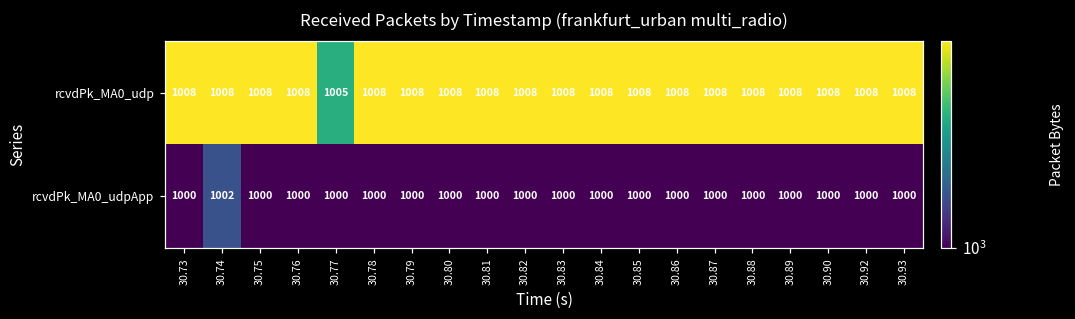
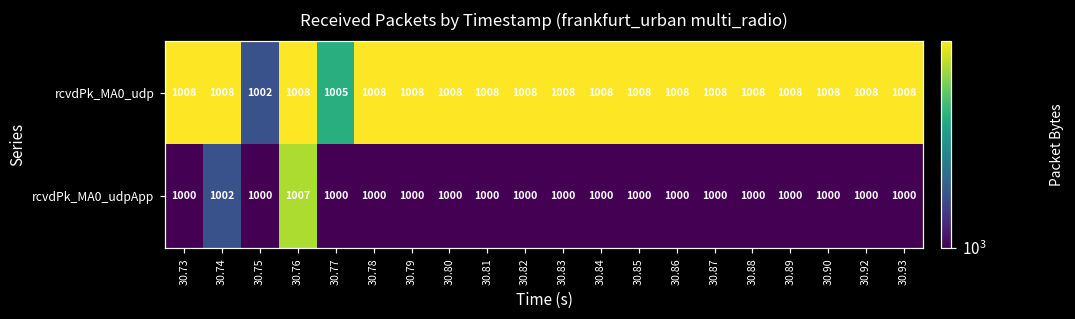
rcvdPk_MA0_udp, 30.75: 1008 -> 1002
rcvdPk_MA0_udpApp, 30.76: 1000 -> 1007
